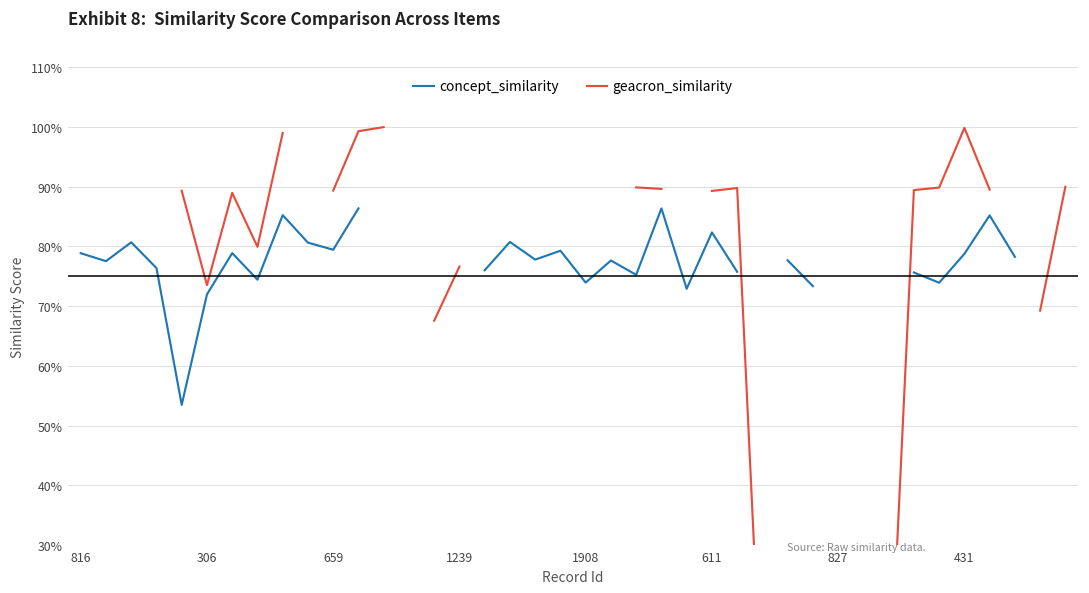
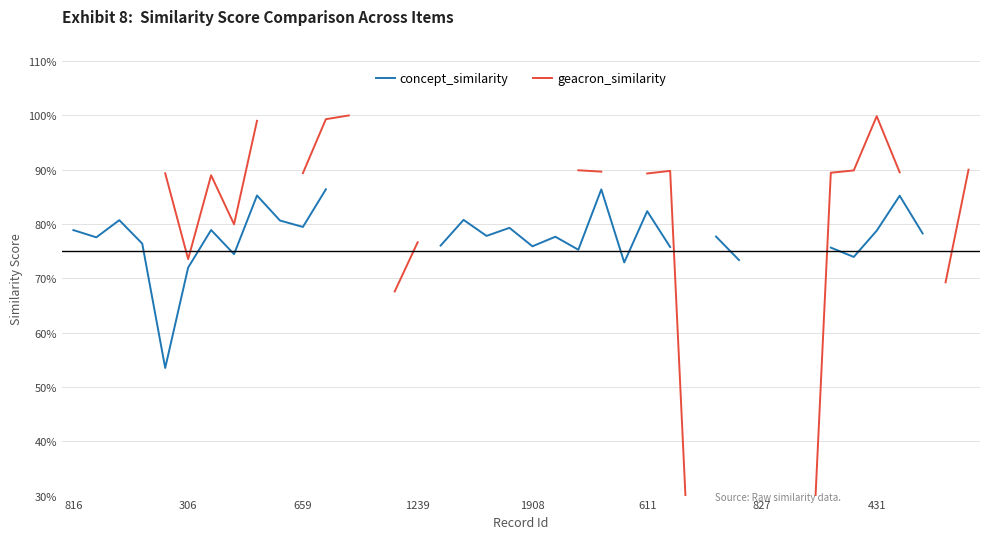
concept_similarity, 1908: 74% -> 76%
